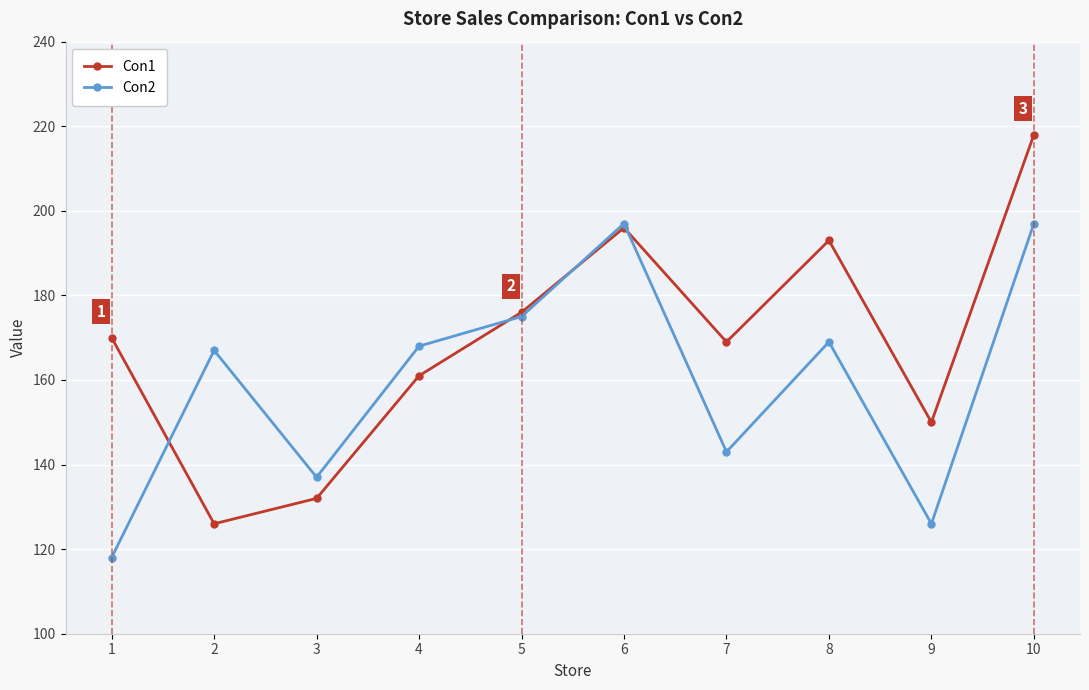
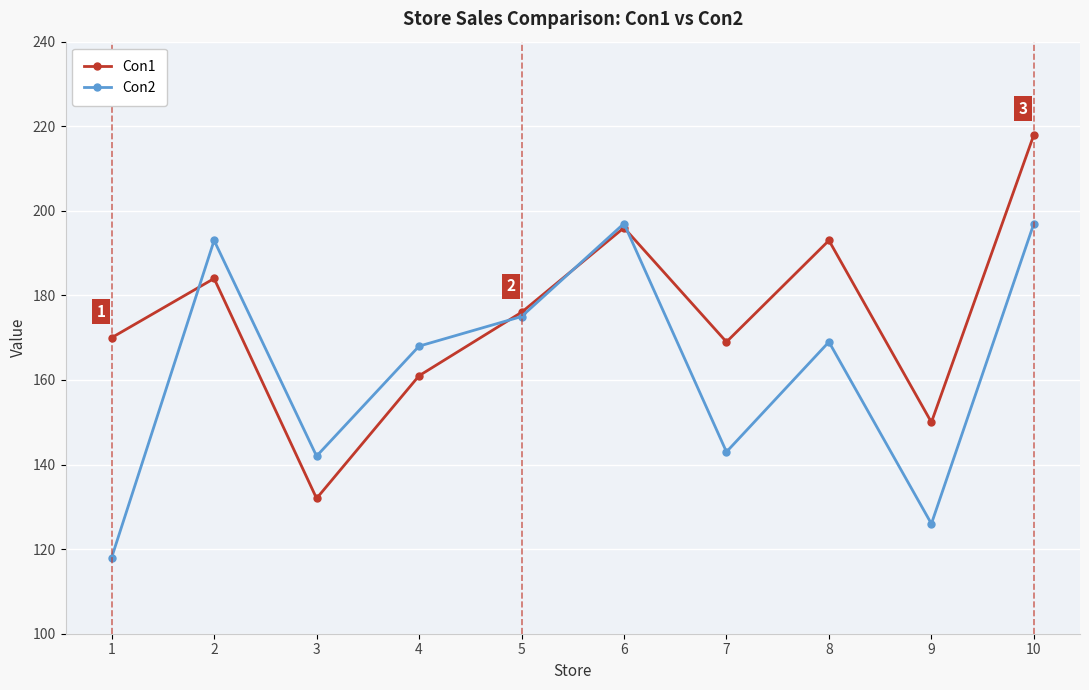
Con1, 2: 126 -> 184
Con2, 2: 167 -> 193
Con2, 3: 137 -> 142
